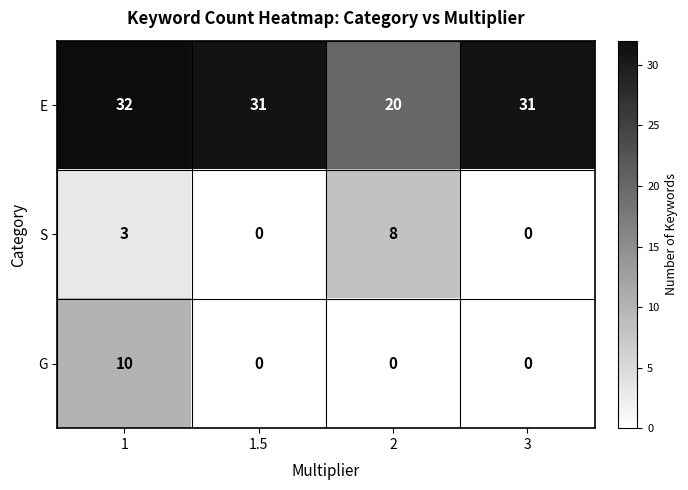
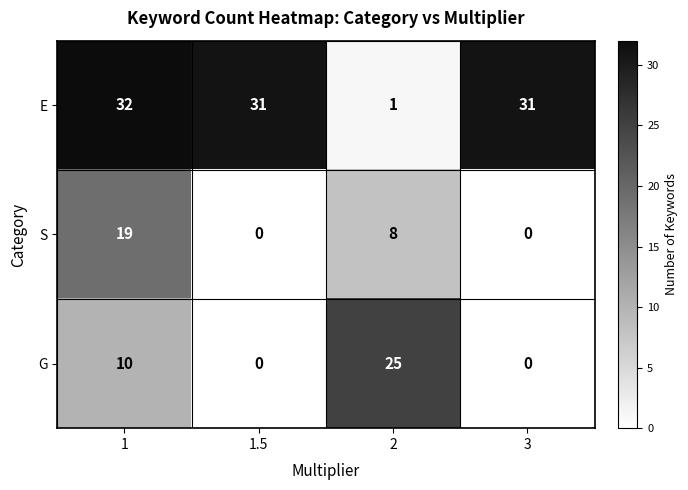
E, 2: 20 -> 1
S, 1: 3 -> 19
G, 2: 0 -> 25
